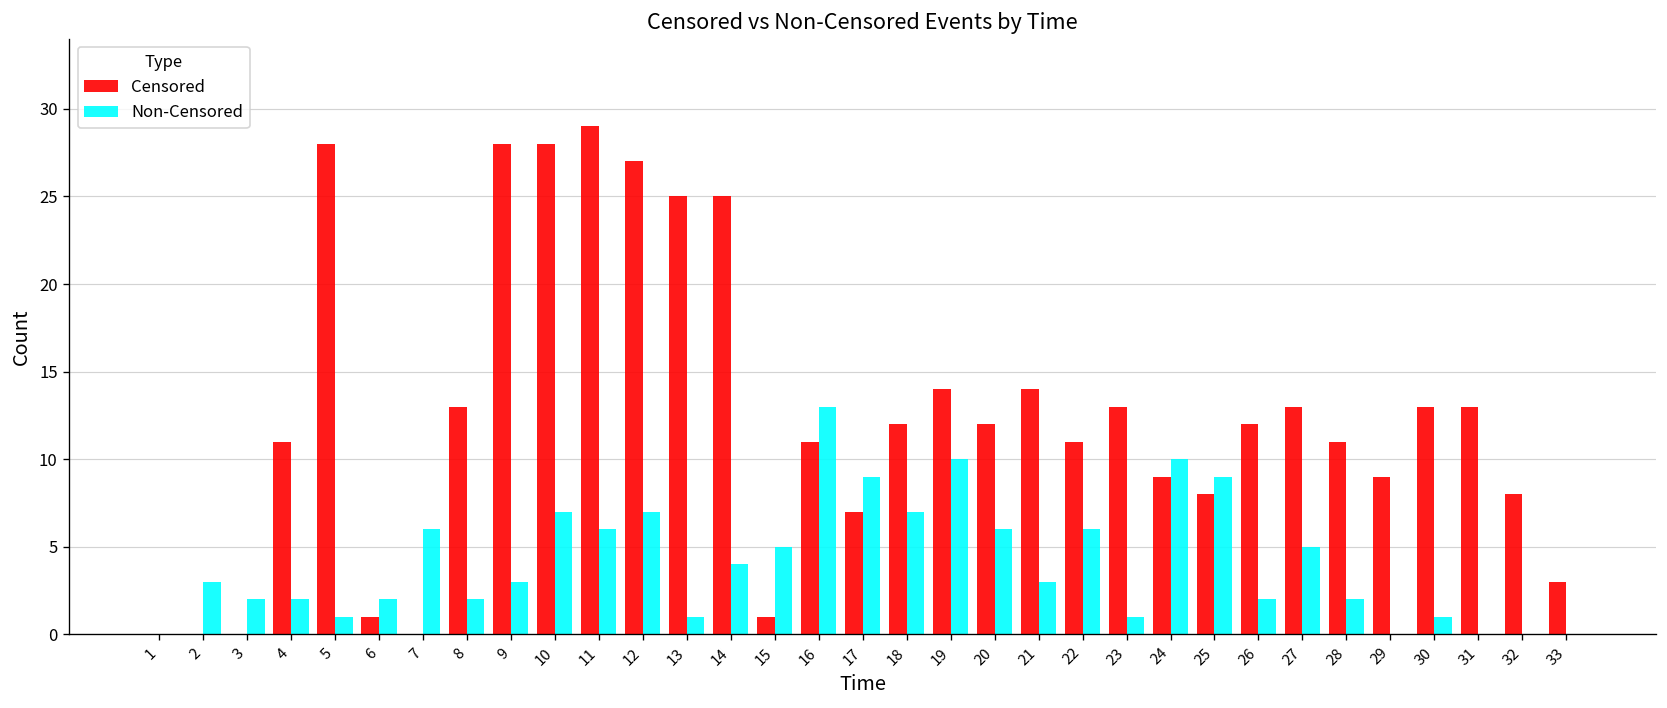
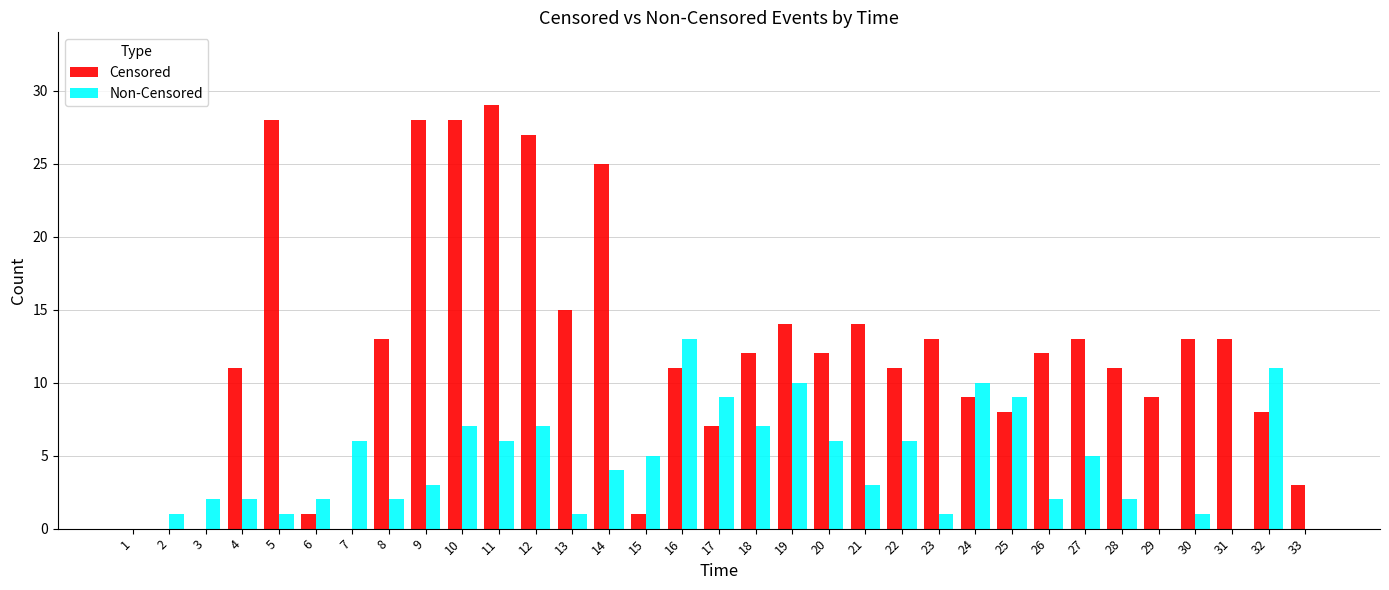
Non-Censored, 2: 3 -> 1
Censored, 13: 25 -> 15
Non-Censored, 32: 0 -> 11
